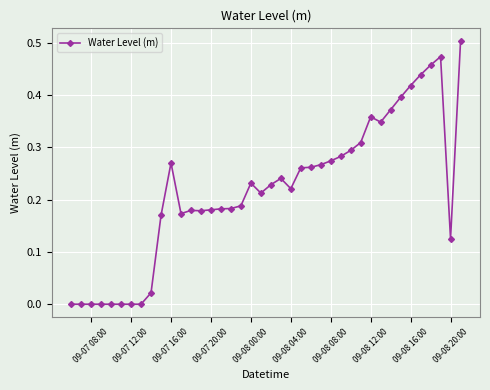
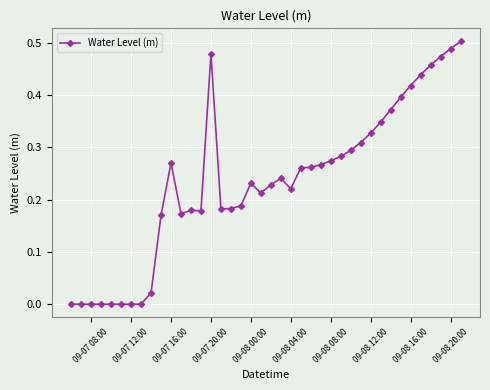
09-07 20:00: 0.18 -> 0.48
09-08 12:00: 0.36 -> 0.33
09-08 20:00: 0.12 -> 0.49
